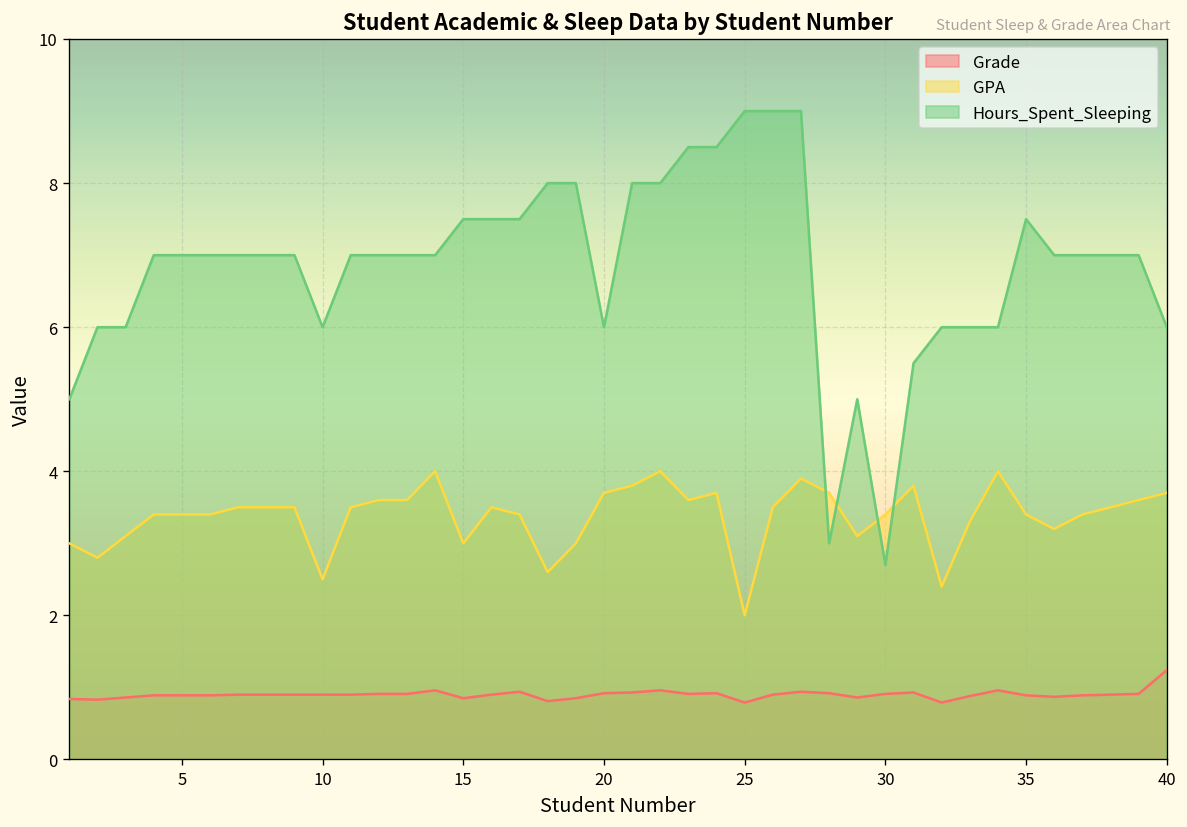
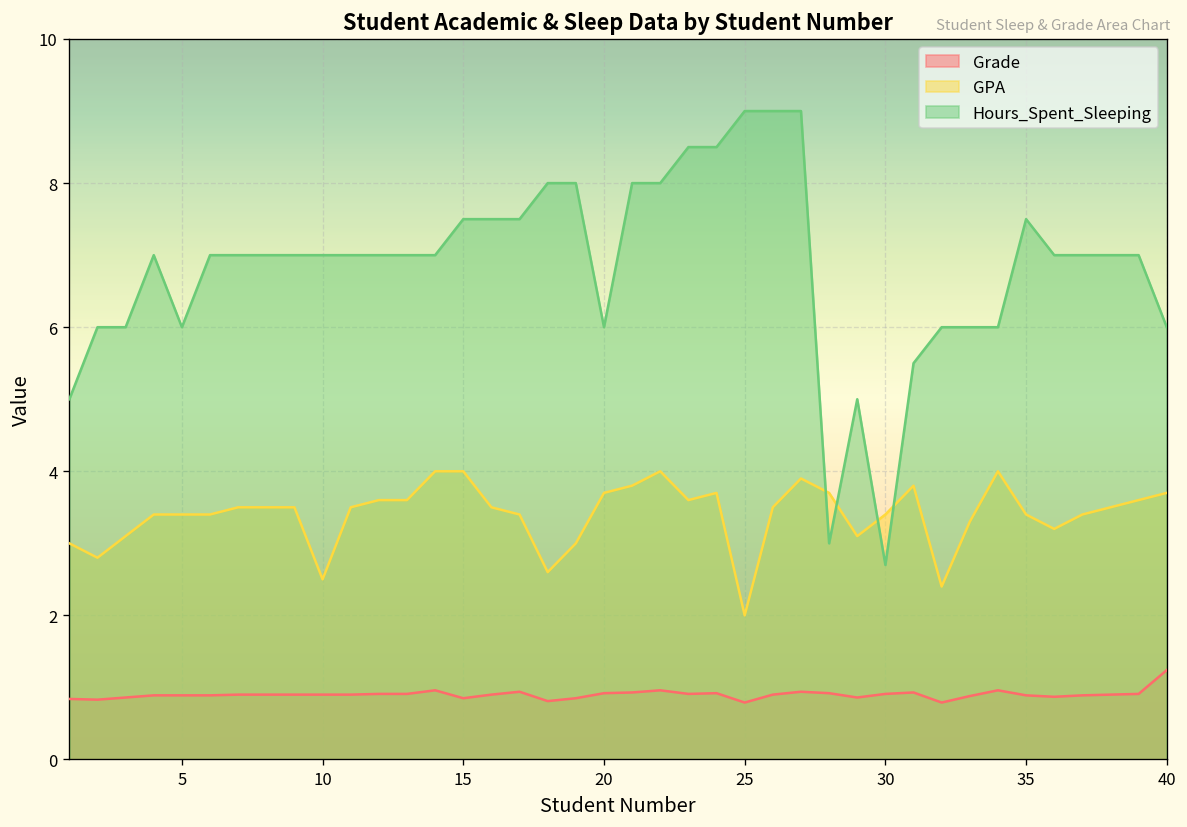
Hours_Spent_Sleeping, 5: 7 -> 6
Hours_Spent_Sleeping, 10: 6 -> 7
GPA, 15: 3 -> 4
